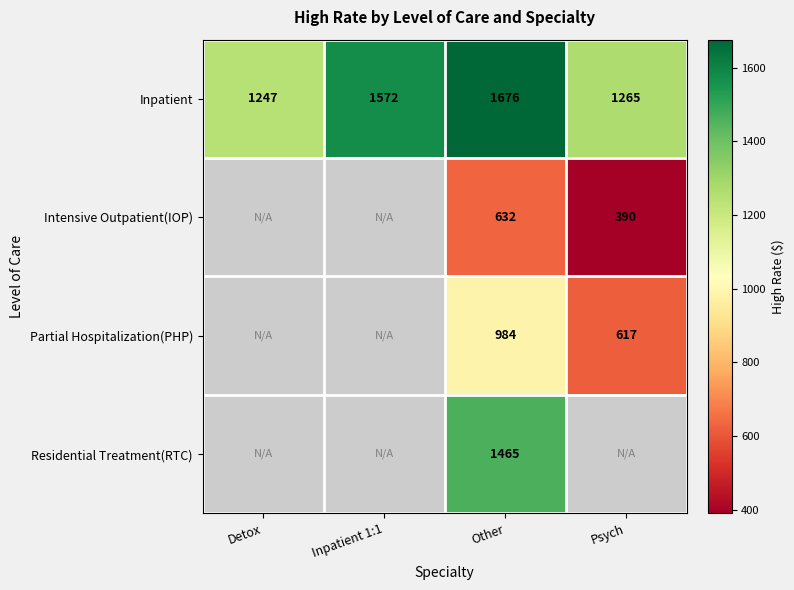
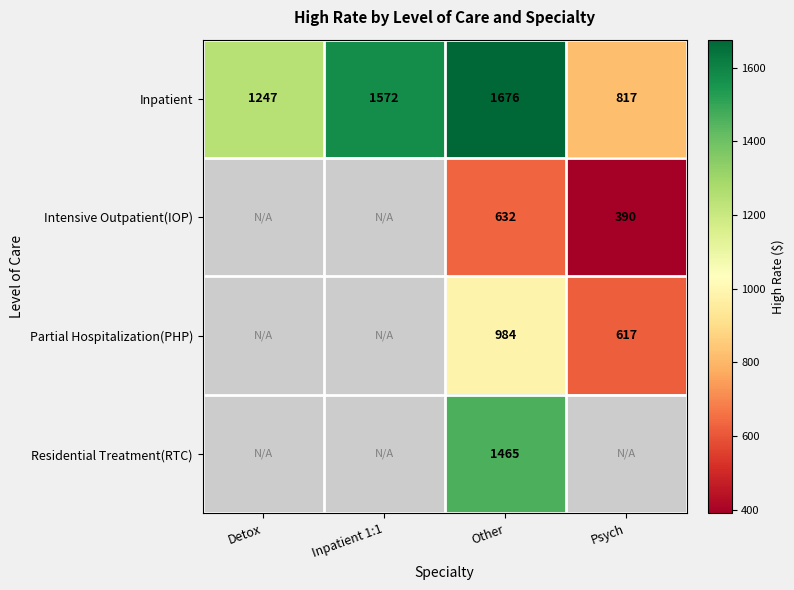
Inpatient, Psych: 1265 -> 817
